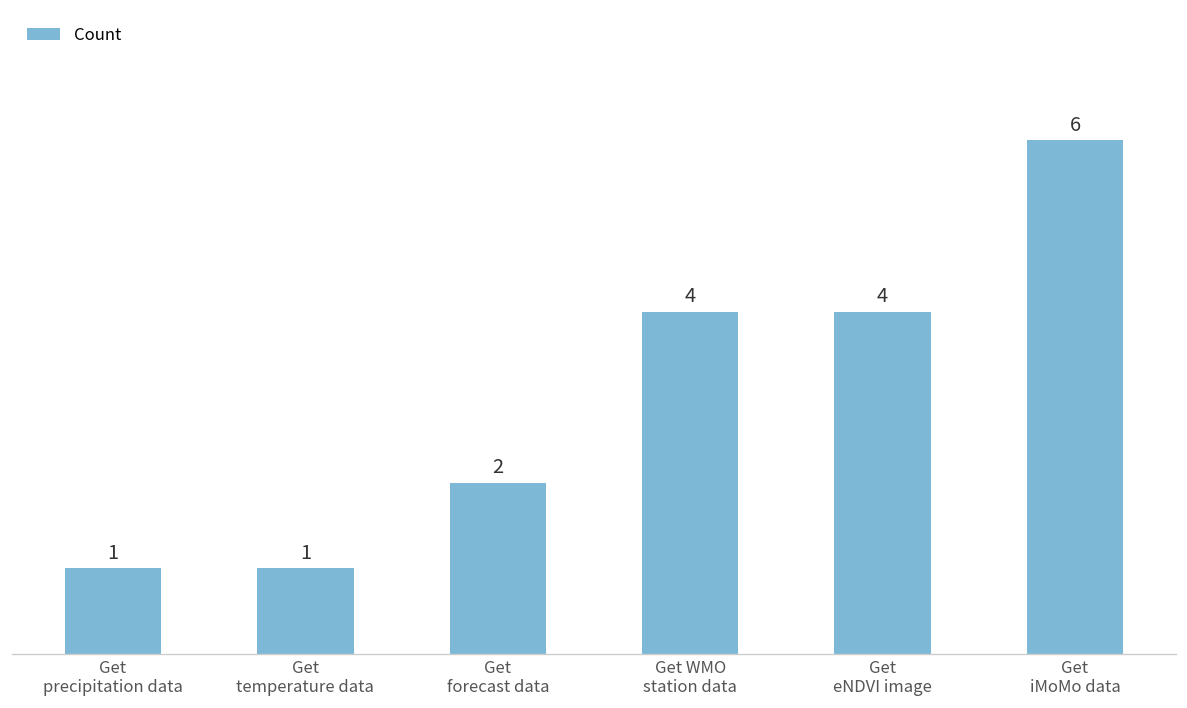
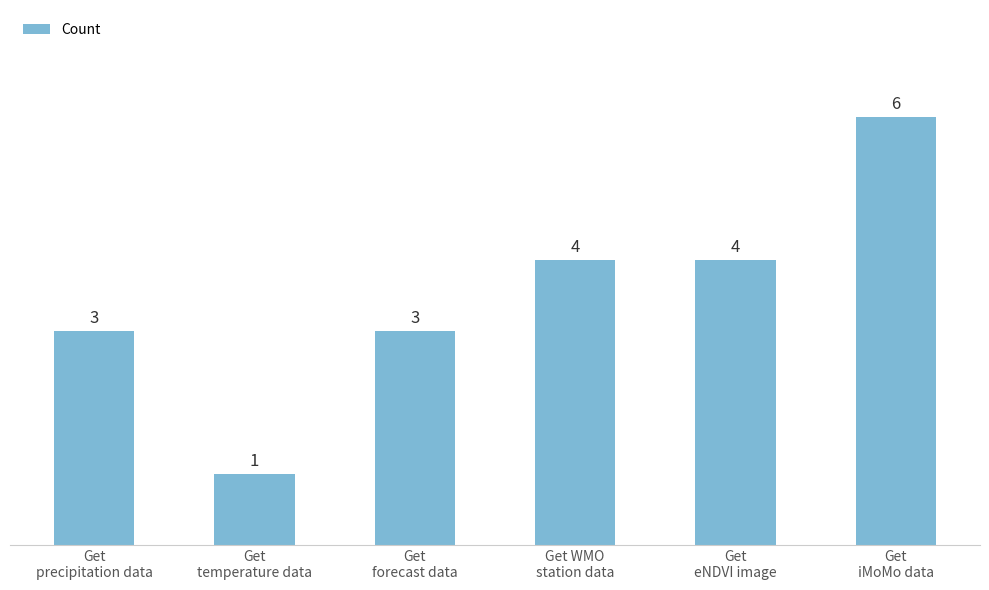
Get precipitation data: 1 -> 3
Get forecast data: 2 -> 3
